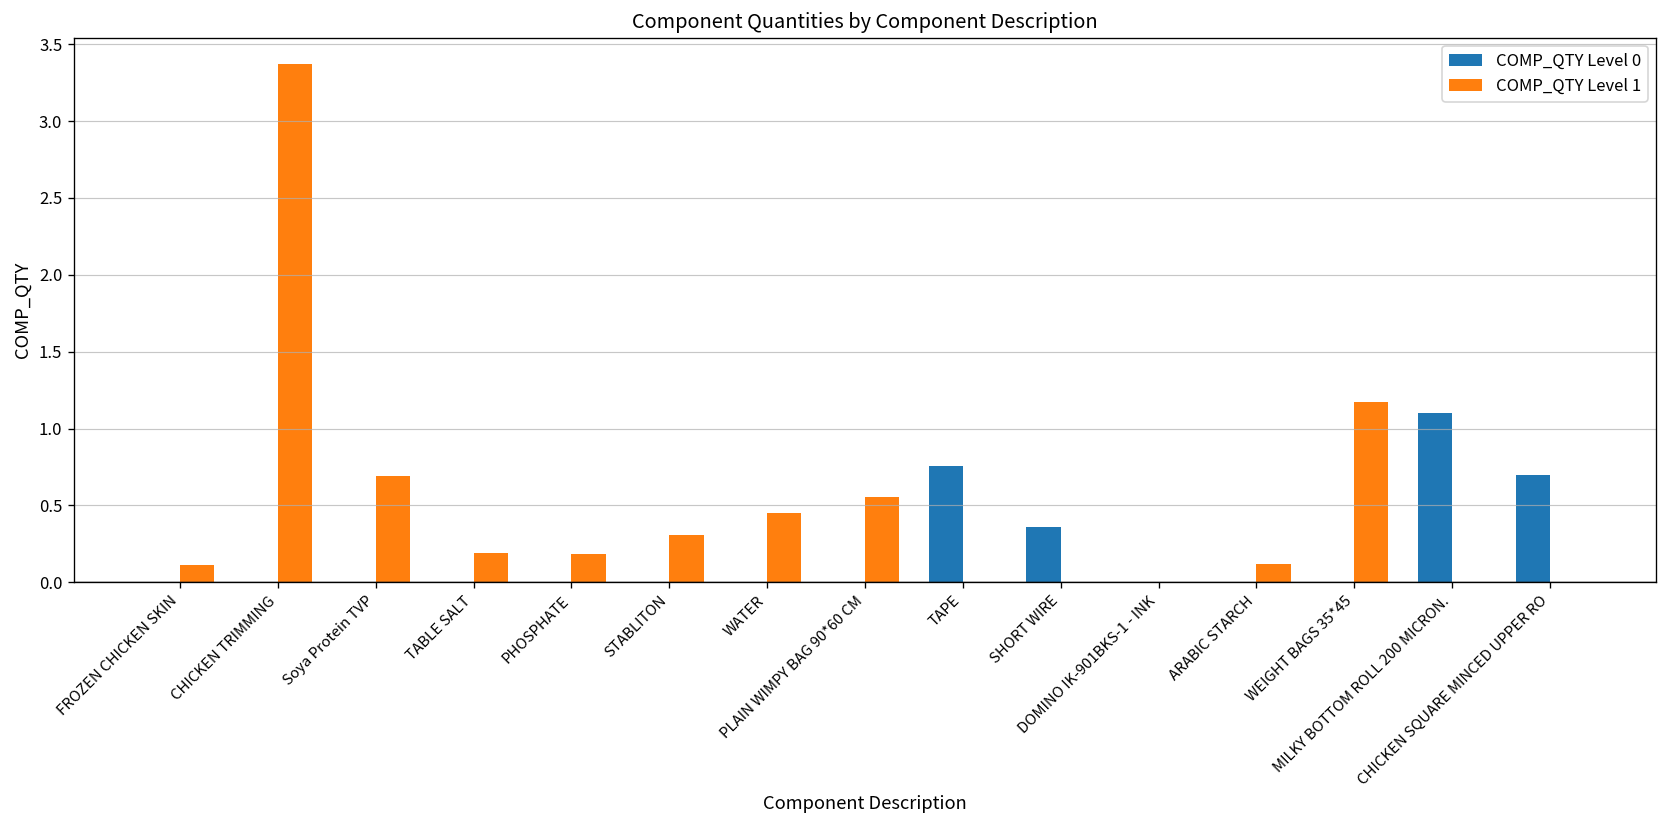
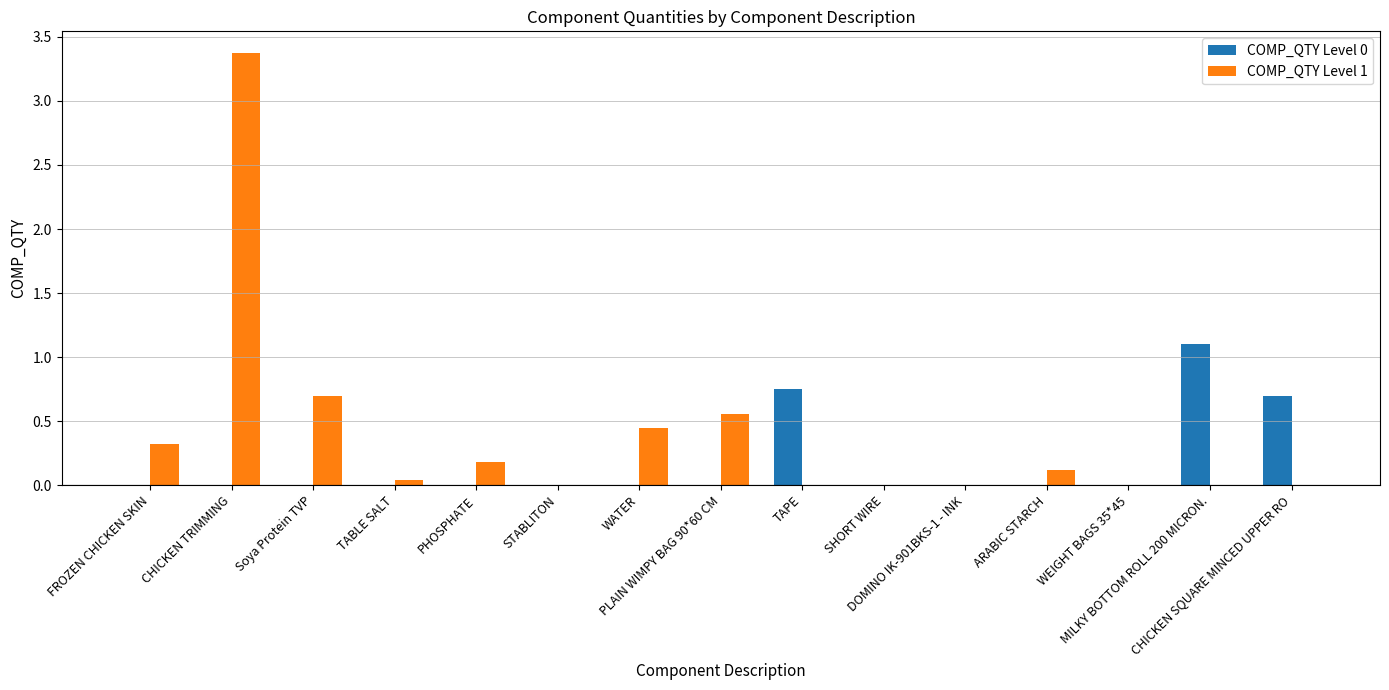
COMP_QTY Level 1, FROZEN CHICKEN SKIN: 0.11 -> 0.32
COMP_QTY Level 1, TABLE SALT: 0.19 -> 0.04
COMP_QTY Level 1, STABLITON: 0.31 -> 0.00
COMP_QTY Level 0, SHORT WIRE: 0.36 -> 0.00
COMP_QTY Level 1, WEIGHT BAGS 35*45: 1.17 -> 0.00
